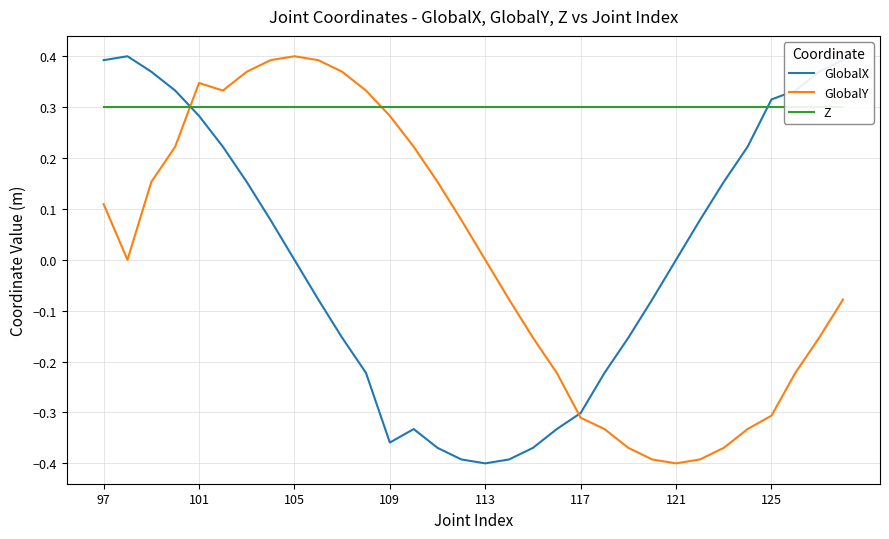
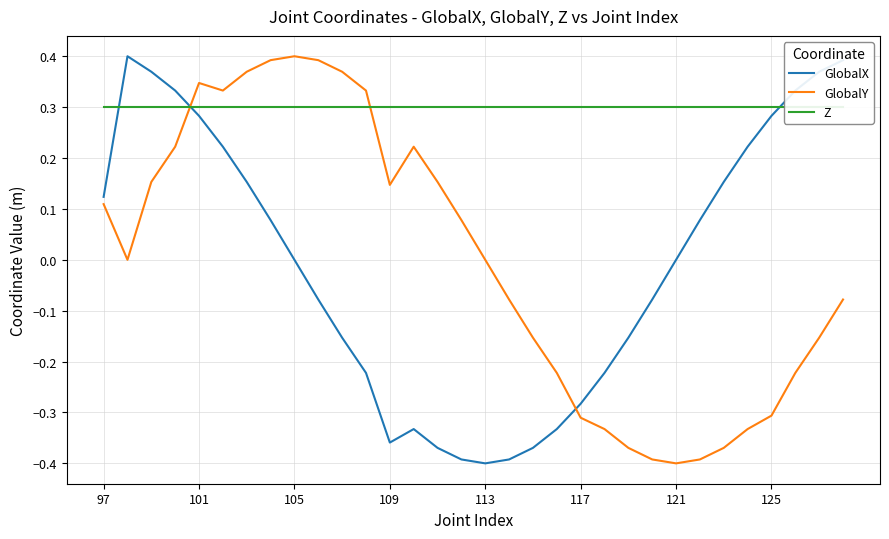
GlobalX, 97: 0.39 -> 0.12
GlobalY, 109: 0.28 -> 0.15
GlobalX, 117: -0.30 -> -0.28
GlobalX, 125: 0.32 -> 0.28
